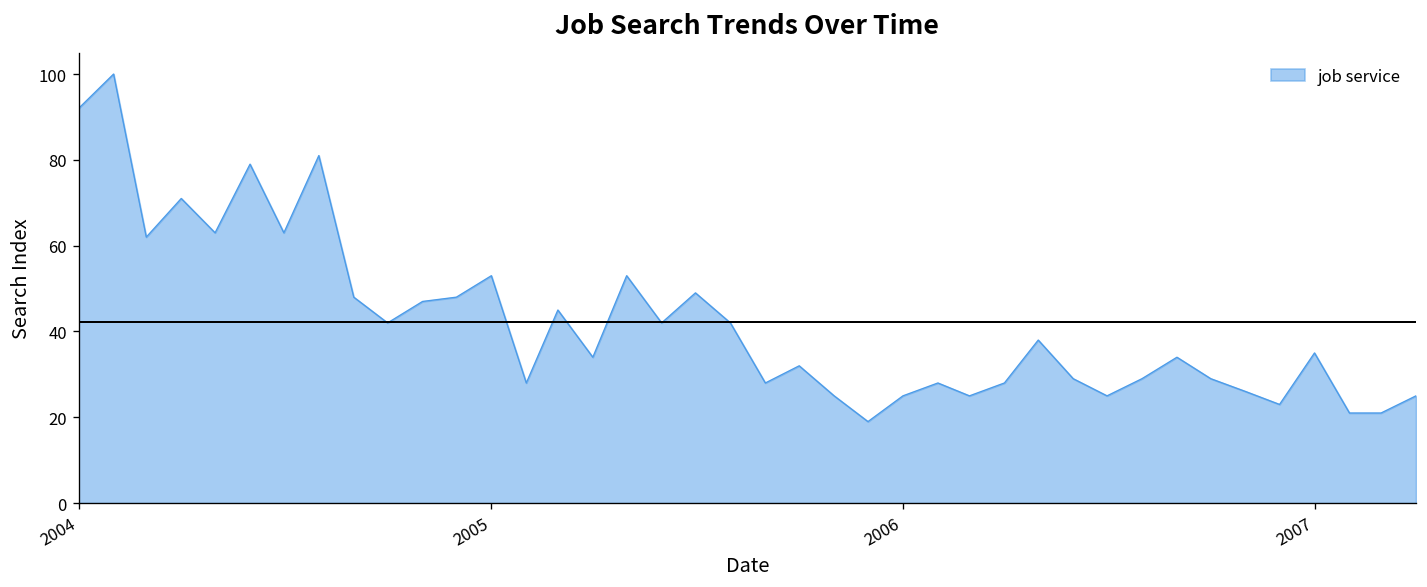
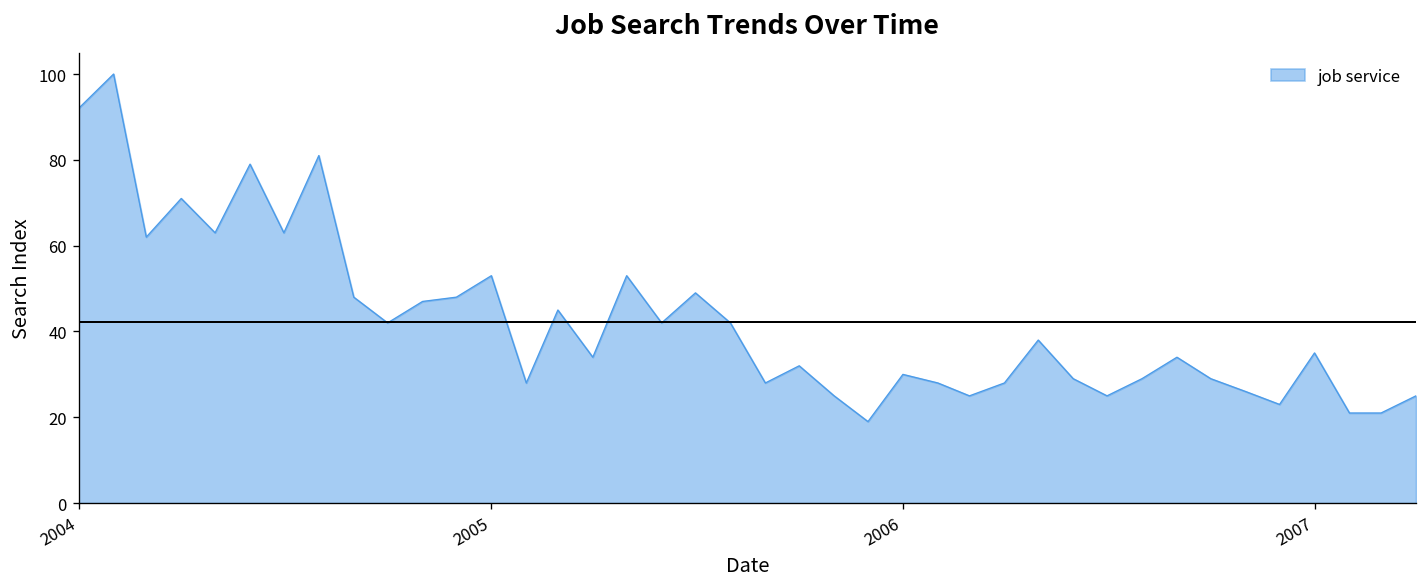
2006: 25 -> 30
